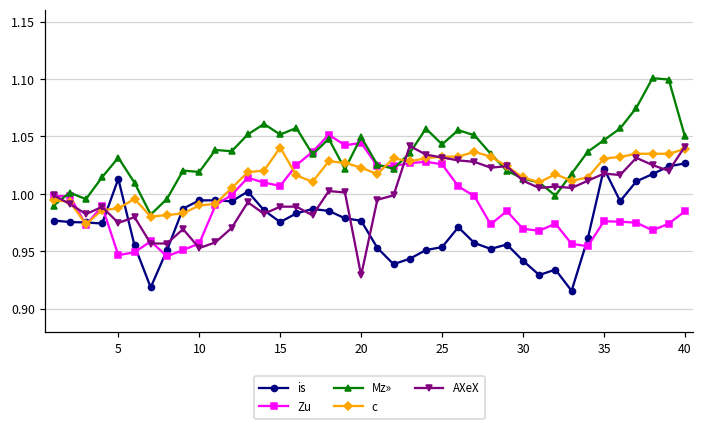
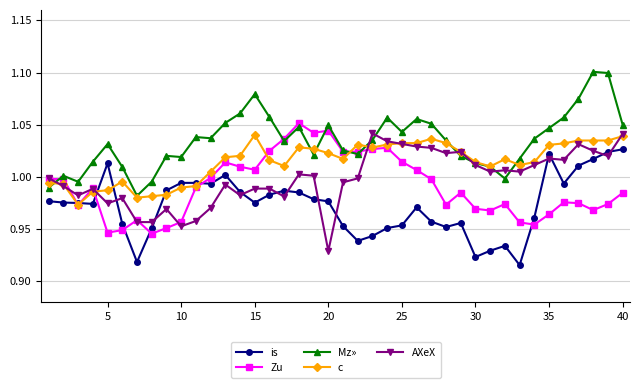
Mz», 15: 1.052 -> 1.079
Zu, 25: 1.026 -> 1.014
is, 30: 0.942 -> 0.923
Zu, 35: 0.976 -> 0.964
